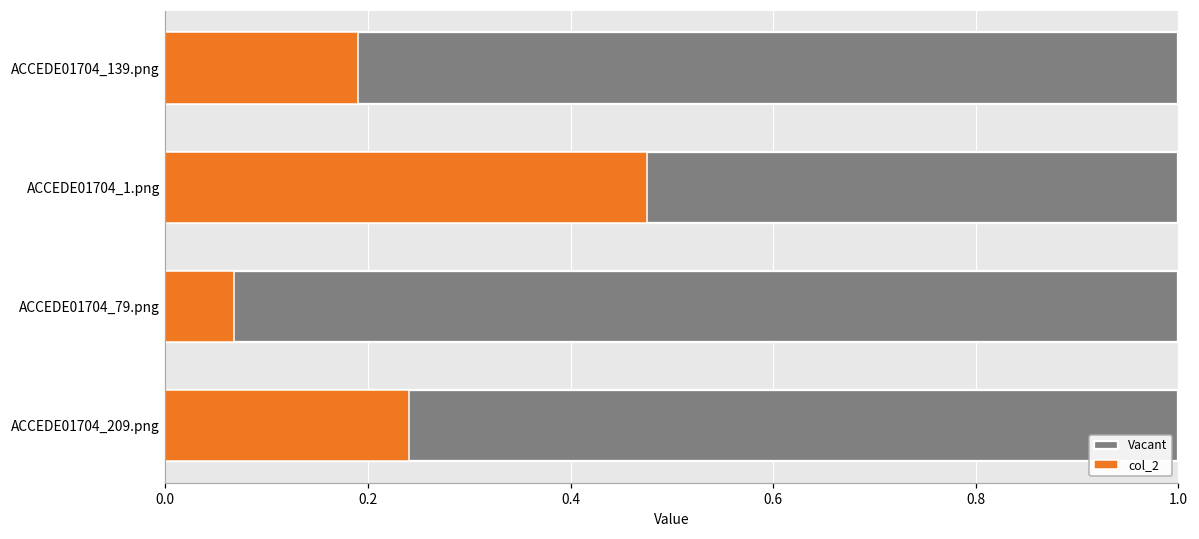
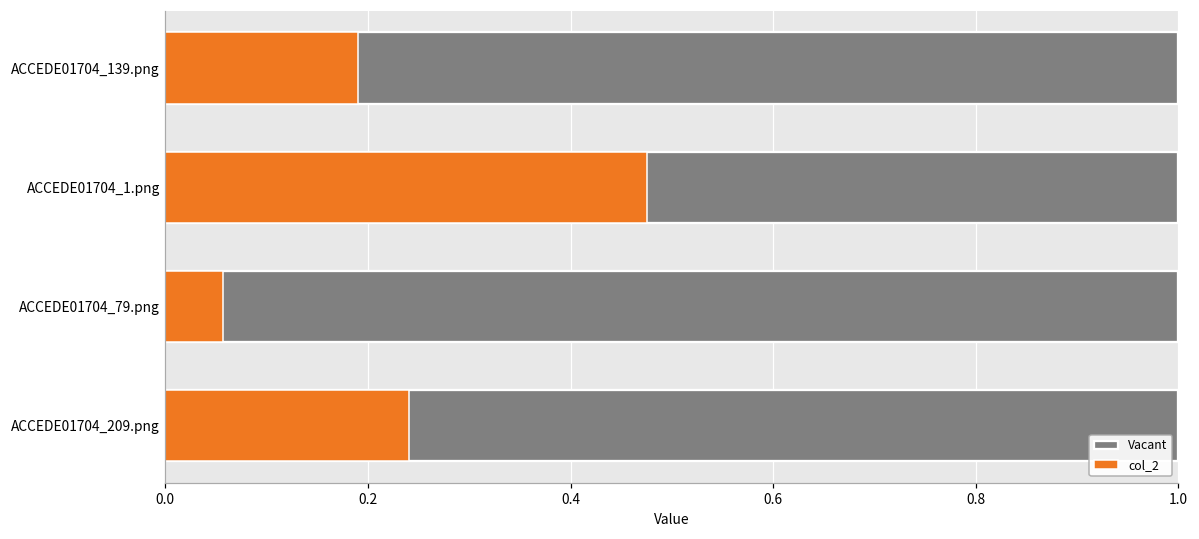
col_2, ACCEDE01704_79.png: 0.07 -> 0.06
